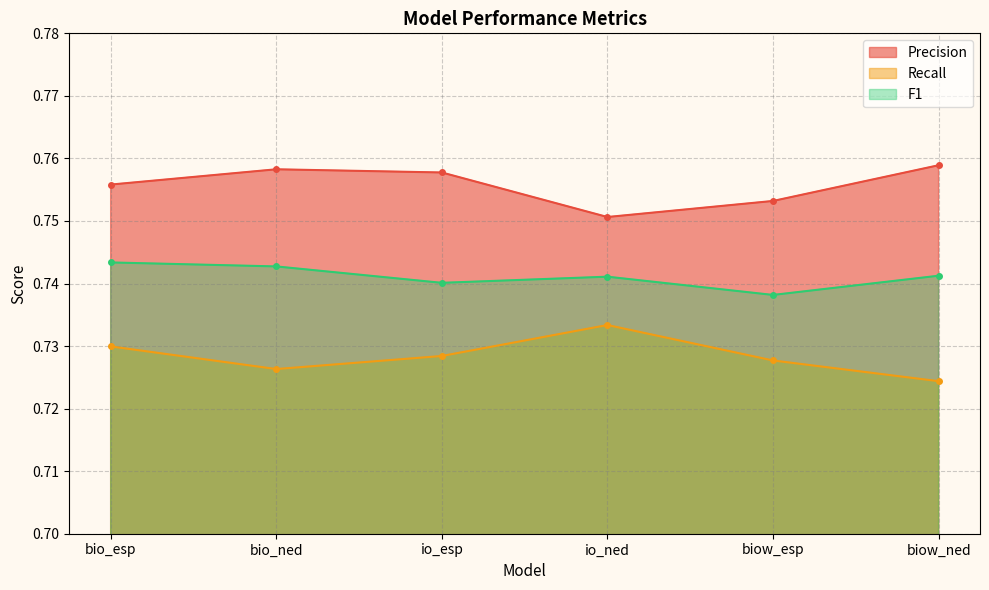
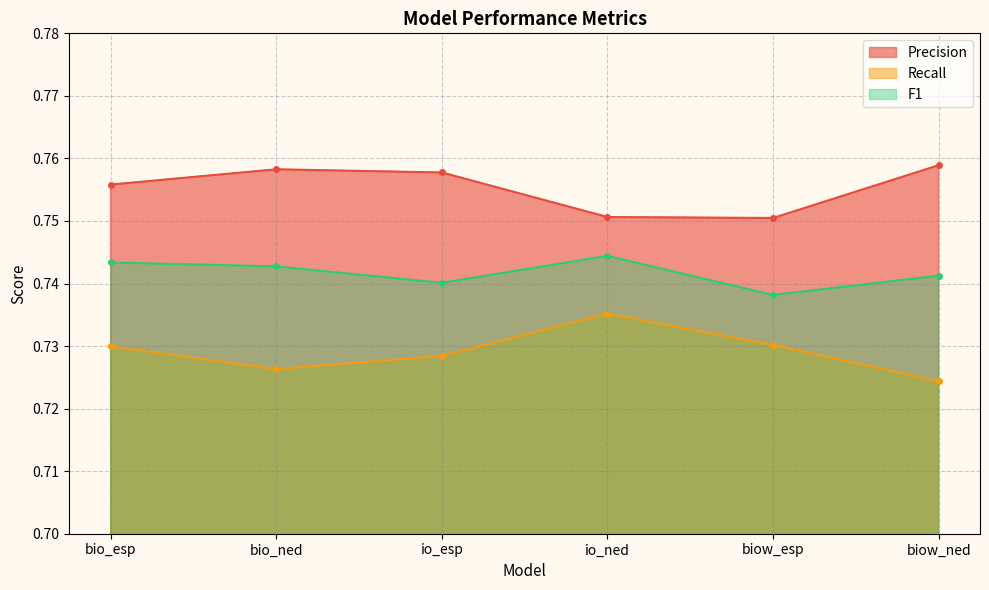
Recall, io_ned: 0.733 -> 0.735
F1, io_ned: 0.741 -> 0.744
Precision, biow_esp: 0.753 -> 0.750
Recall, biow_esp: 0.728 -> 0.730
